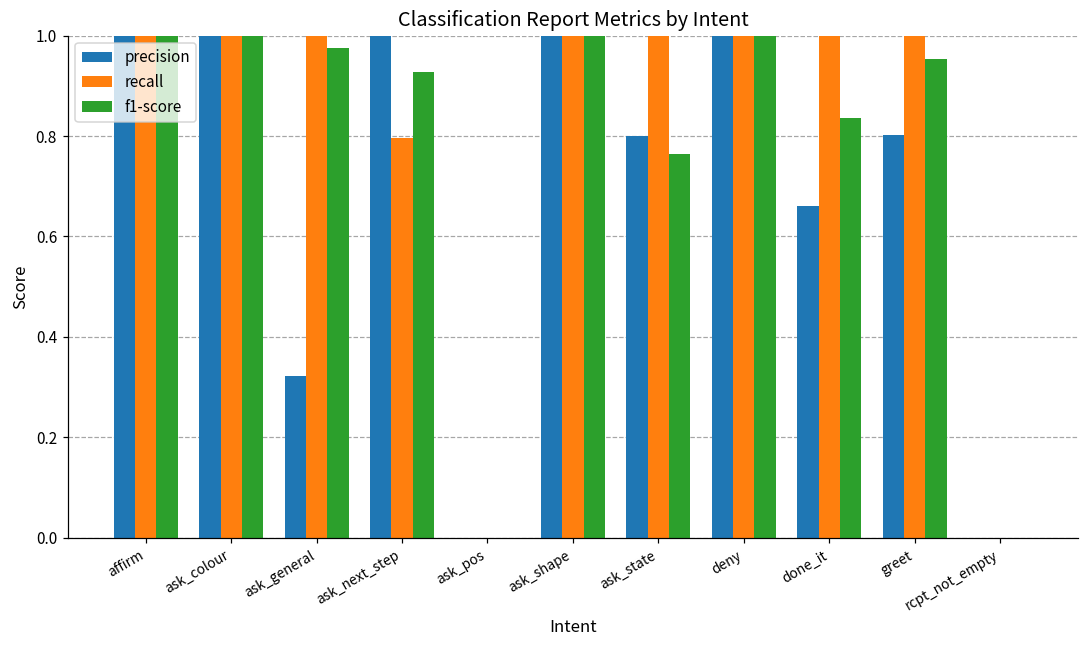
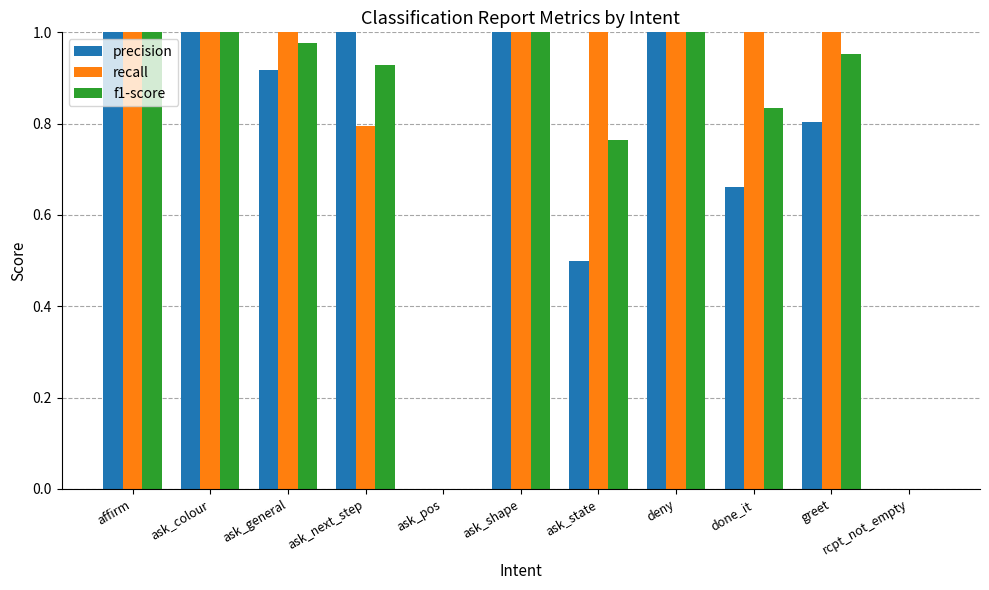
precision, ask_general: 0.32 -> 0.92
precision, ask_state: 0.8 -> 0.5
